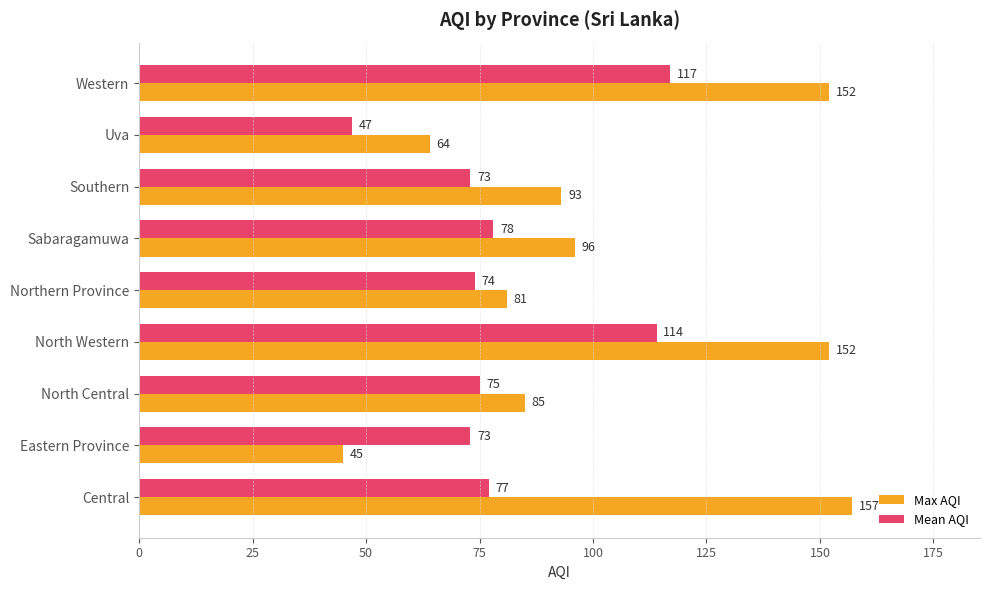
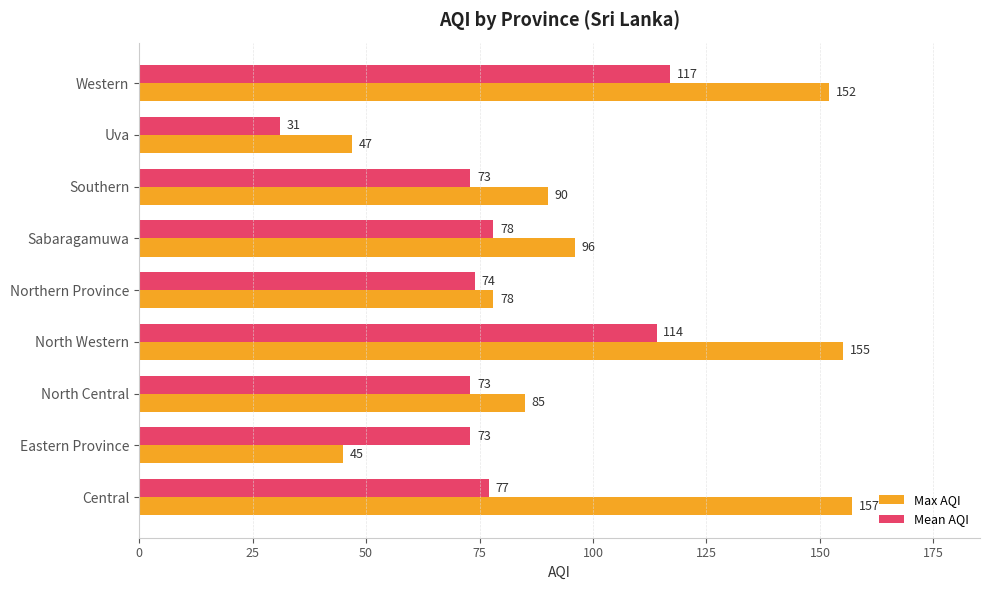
Mean AQI, Uva: 47 -> 31
Max AQI, Uva: 64 -> 47
Max AQI, Southern: 93 -> 90
Max AQI, Northern Province: 81 -> 78
Max AQI, North Western: 152 -> 155
Mean AQI, North Central: 75 -> 73
